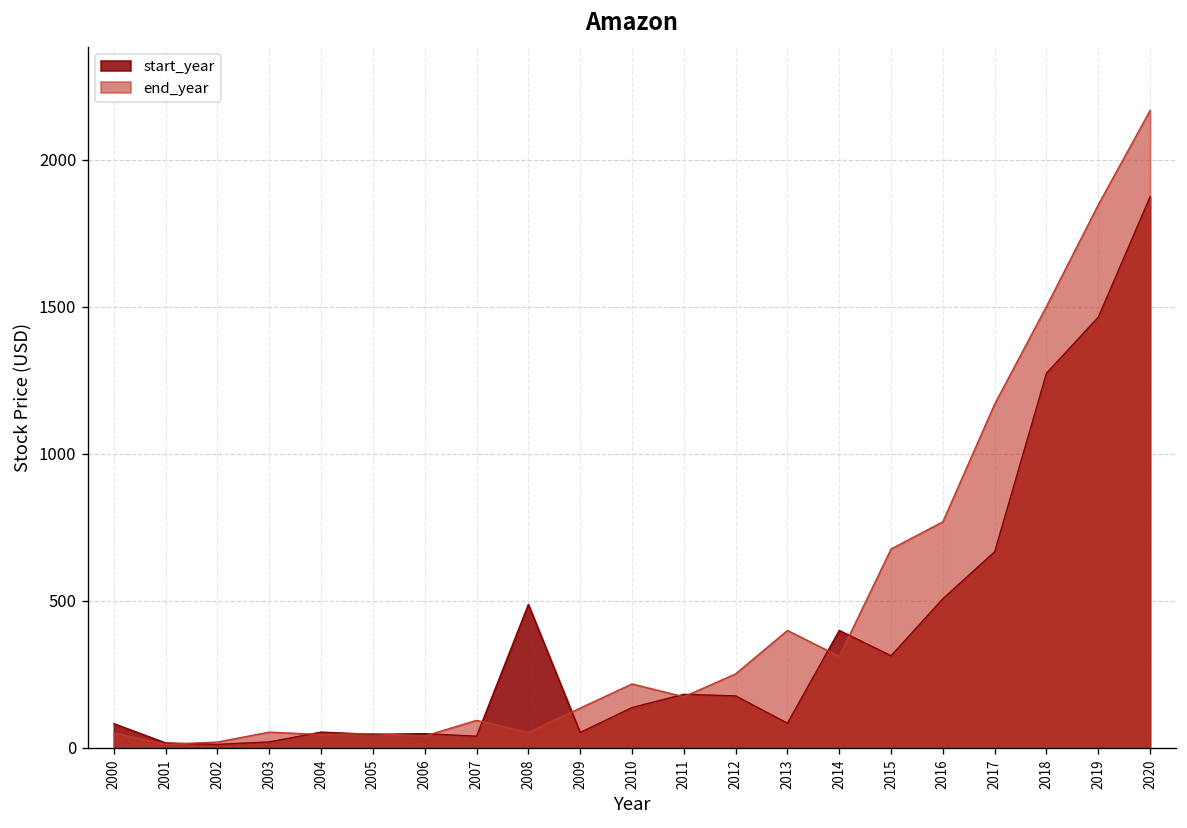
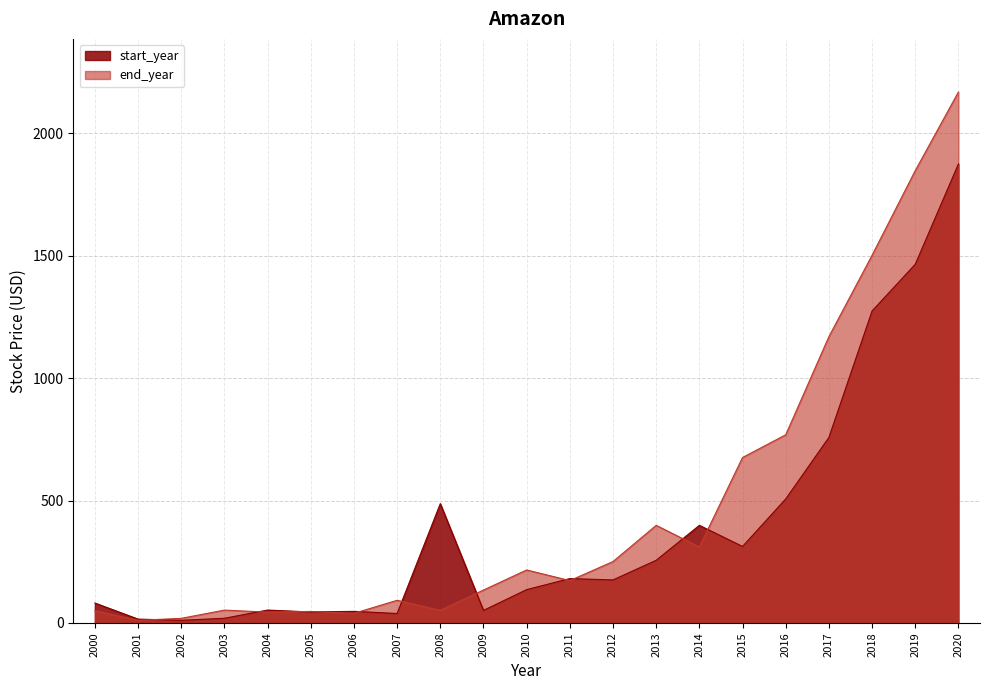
start_year, 2013: 80 -> 260
start_year, 2017: 670 -> 760
